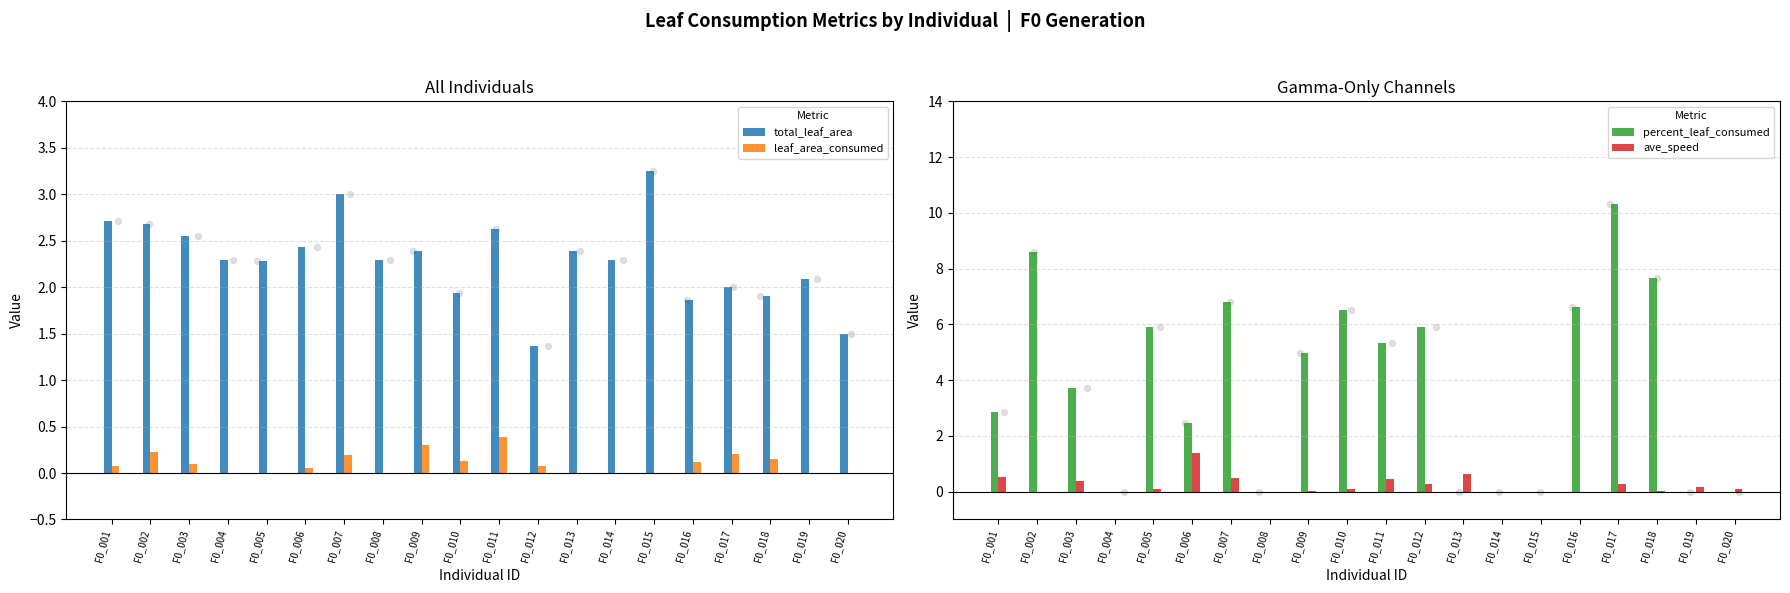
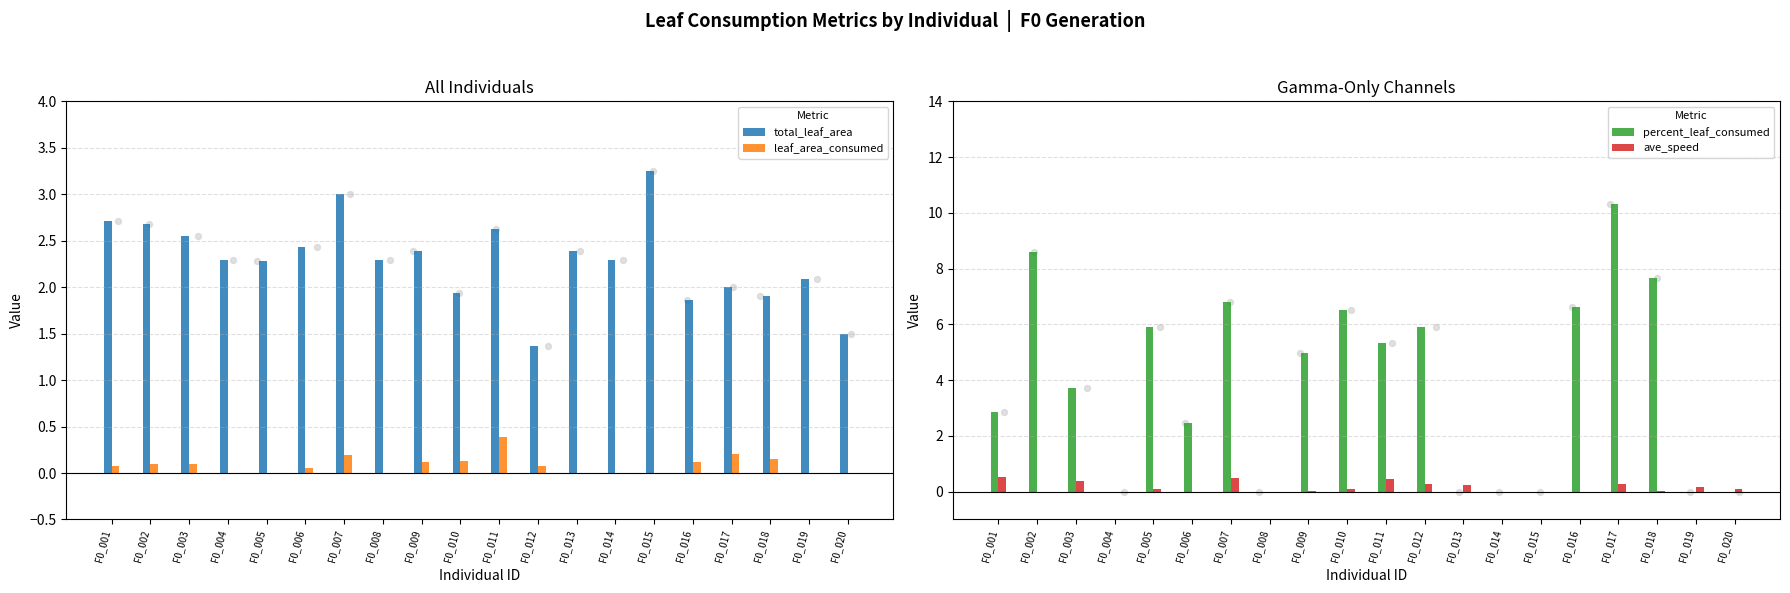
All Individuals, leaf_area_consumed, F0_002: 0.2 -> 0.1
All Individuals, leaf_area_consumed, F0_009: 0.3 -> 0.1
Gamma-Only Channels, ave_speed, F0_006: 1.4 -> 0.0
Gamma-Only Channels, ave_speed, F0_013: 0.6 -> 0.2
